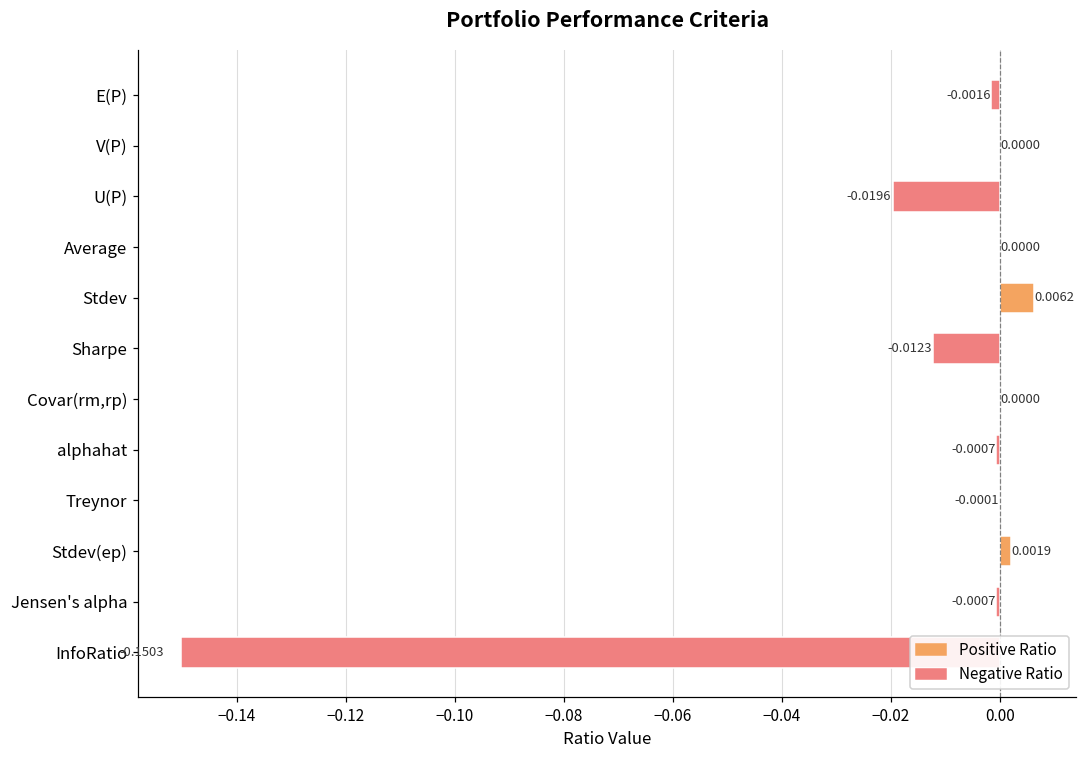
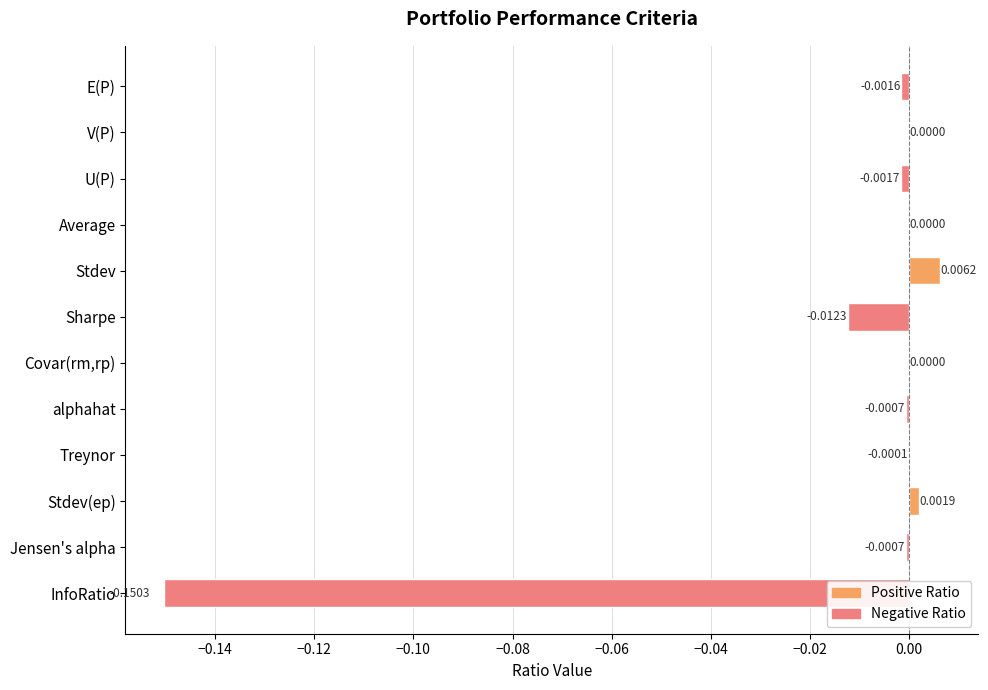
U(P): -0.0196 -> -0.0017
